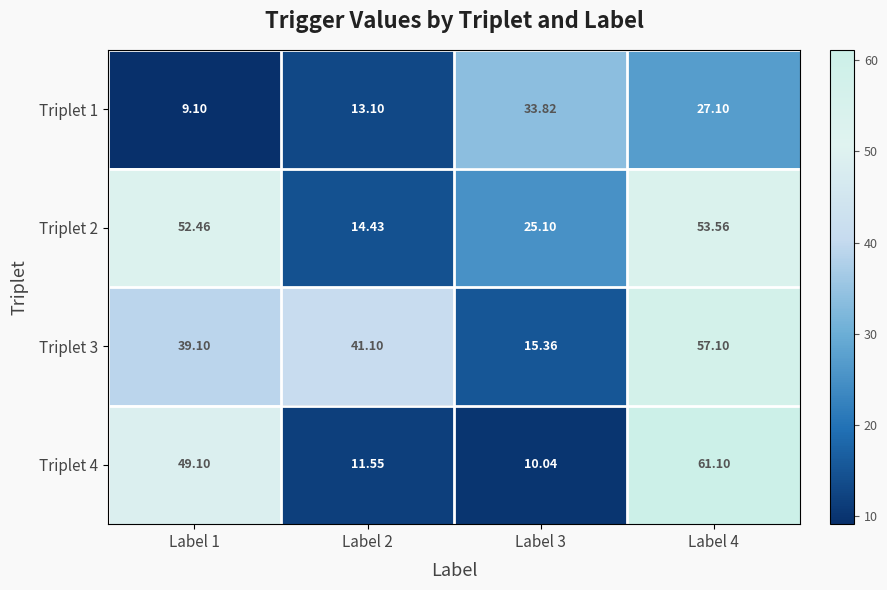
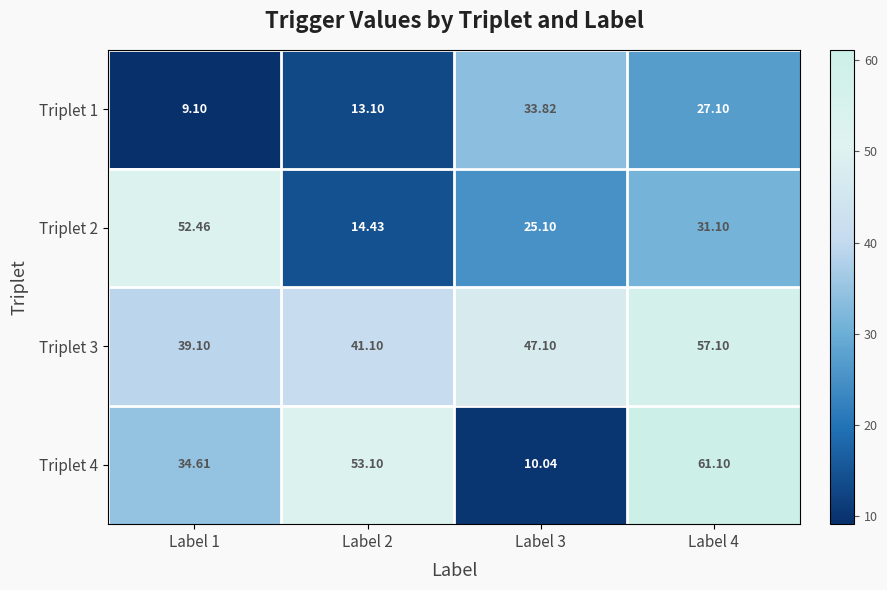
Triplet 2, Label 4: 53.56 -> 31.10
Triplet 3, Label 3: 15.36 -> 47.10
Triplet 4, Label 1: 49.10 -> 34.61
Triplet 4, Label 2: 11.55 -> 53.10
